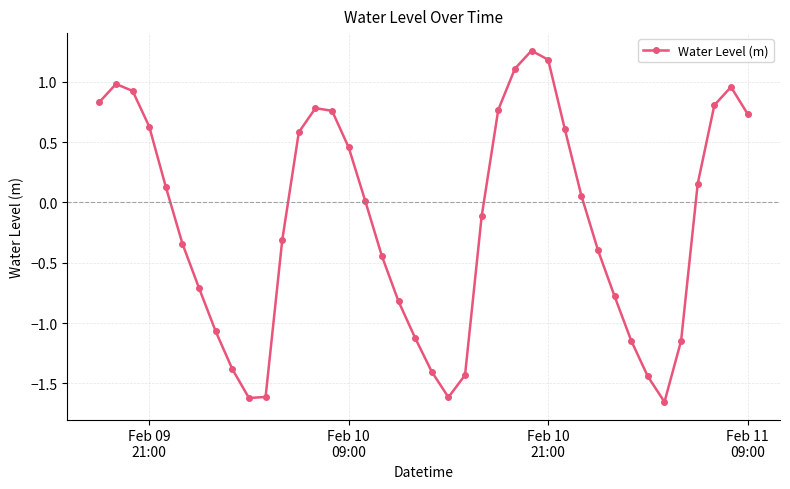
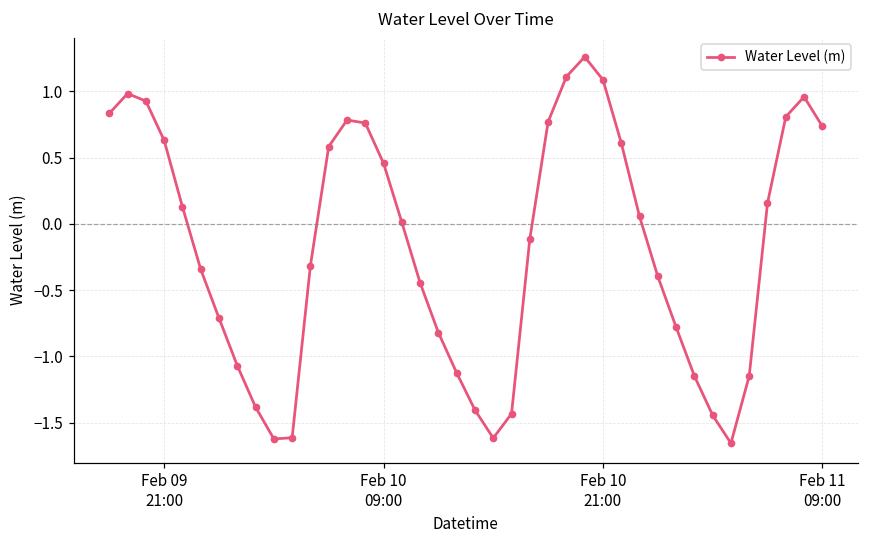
Feb 10 21:00: 1.18 -> 1.09
